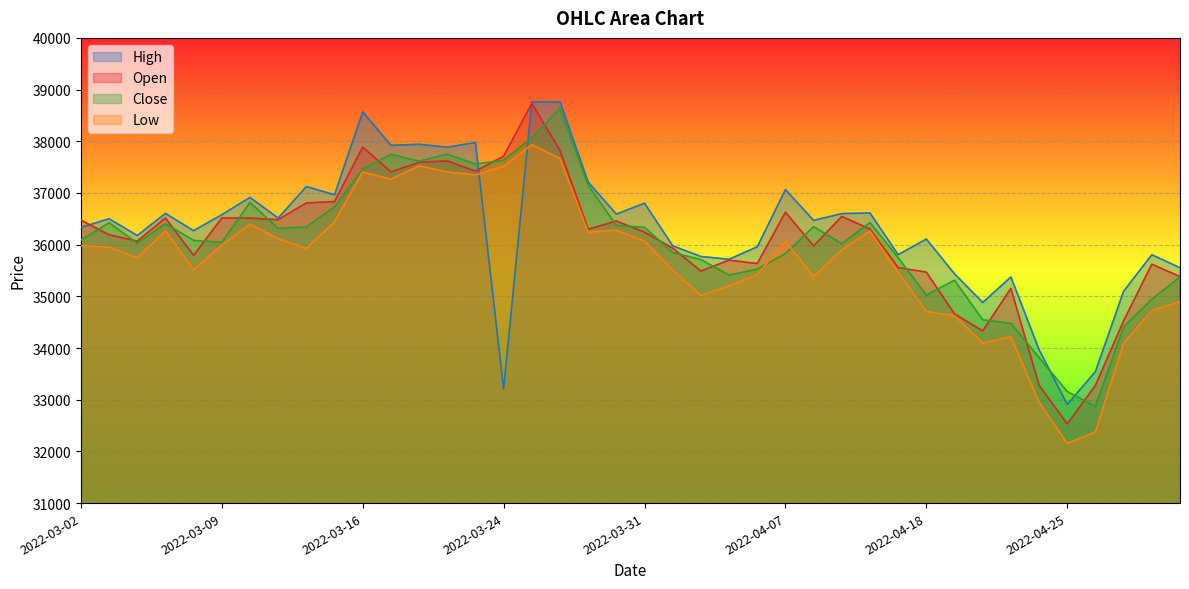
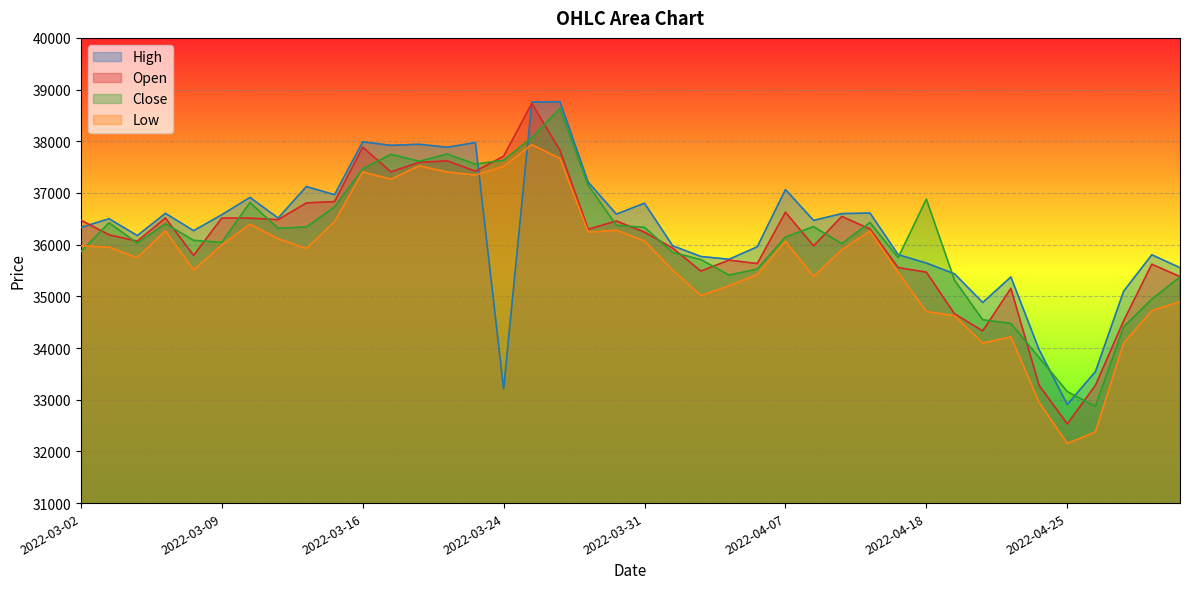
Close, 2022-03-02: 36100 -> 35900
High, 2022-03-16: 38600 -> 38000
Close, 2022-04-07: 35800 -> 36100
High, 2022-04-18: 36100 -> 35600
Close, 2022-04-18: 35000 -> 36900
